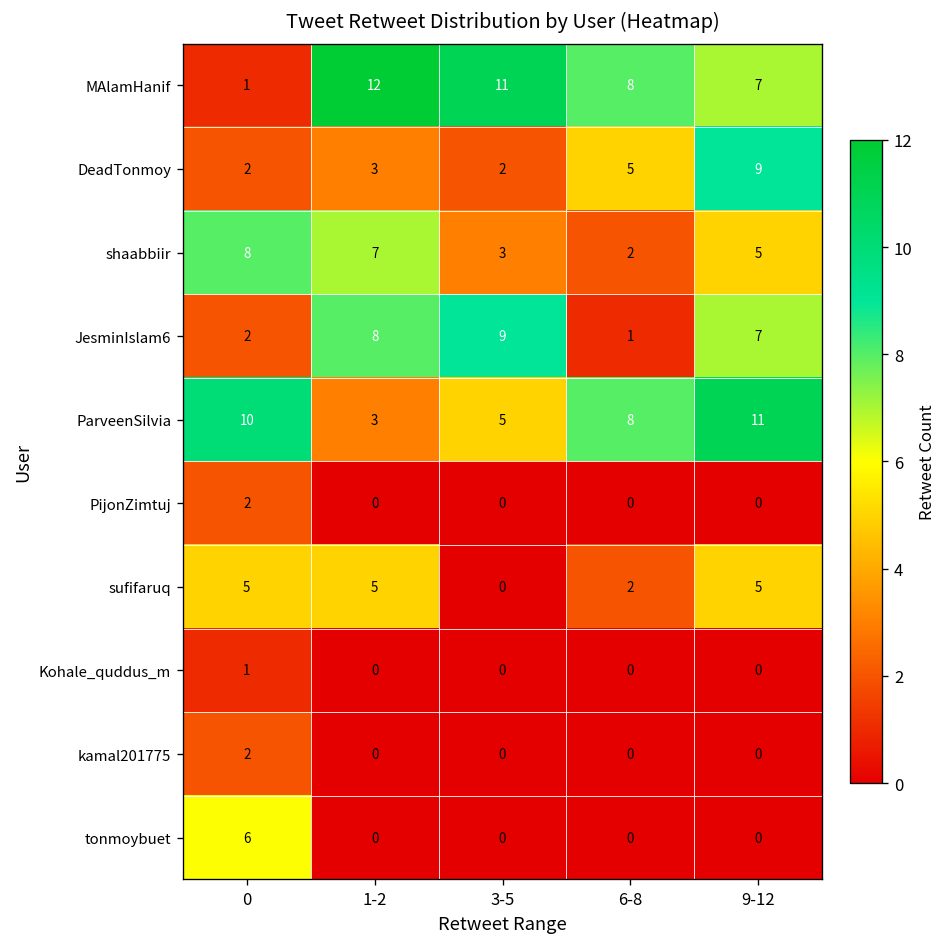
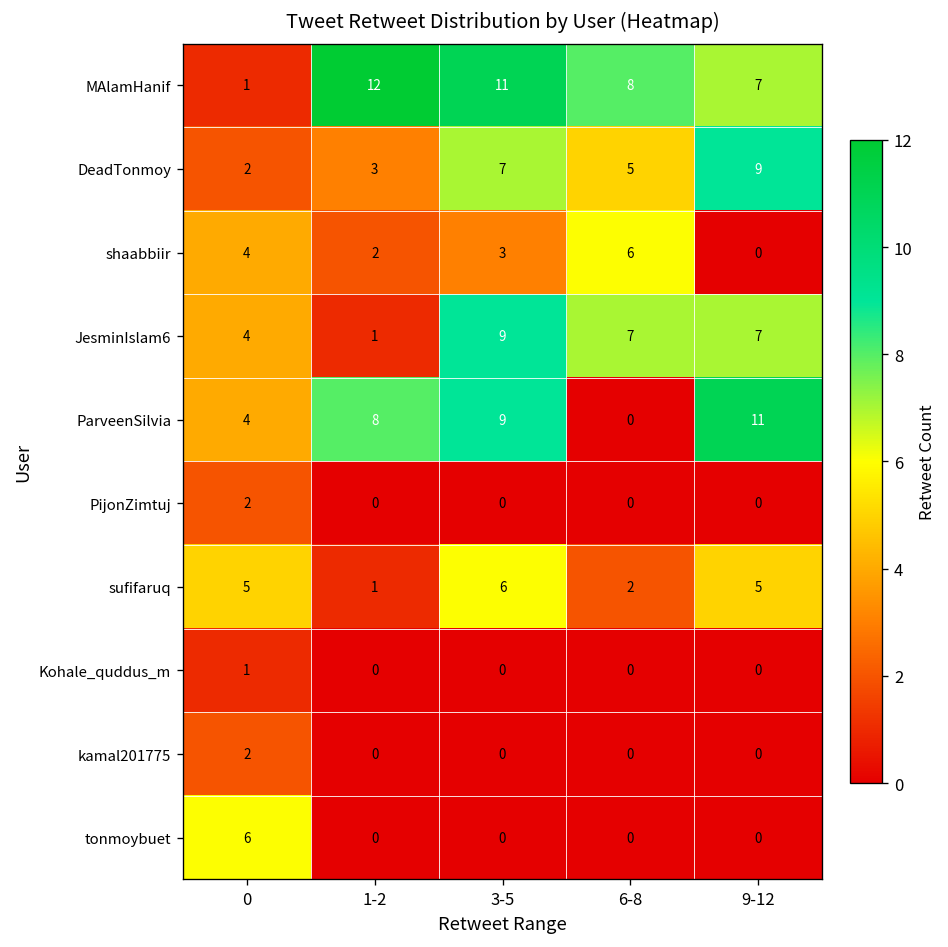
DeadTonmoy, 3-5: 2 -> 7
shaabbiir, 0: 8 -> 4
shaabbiir, 1-2: 7 -> 2
shaabbiir, 6-8: 2 -> 6
shaabbiir, 9-12: 5 -> 0
JesminIslam6, 0: 2 -> 4
JesminIslam6, 1-2: 8 -> 1
JesminIslam6, 6-8: 1 -> 7
ParveenSilvia, 0: 10 -> 4
ParveenSilvia, 1-2: 3 -> 8
ParveenSilvia, 3-5: 5 -> 9
ParveenSilvia, 6-8: 8 -> 0
sufifaruq, 1-2: 5 -> 1
sufifaruq, 3-5: 0 -> 6
